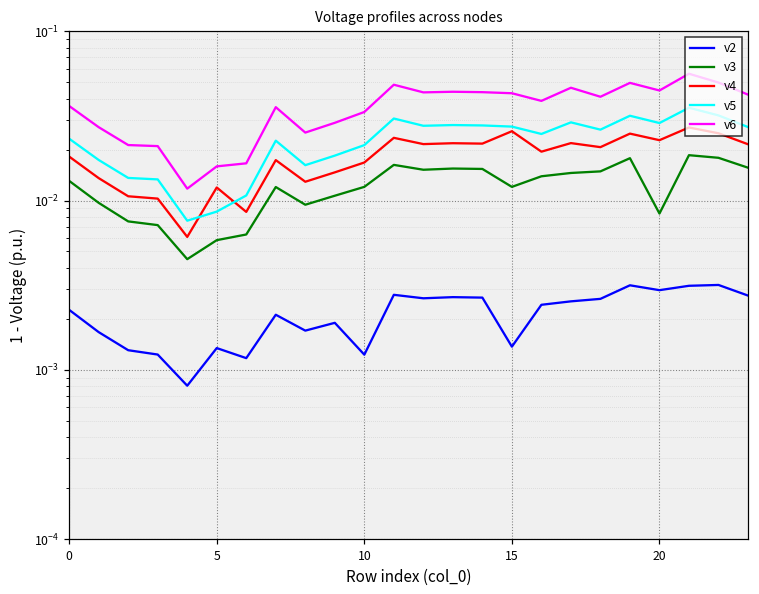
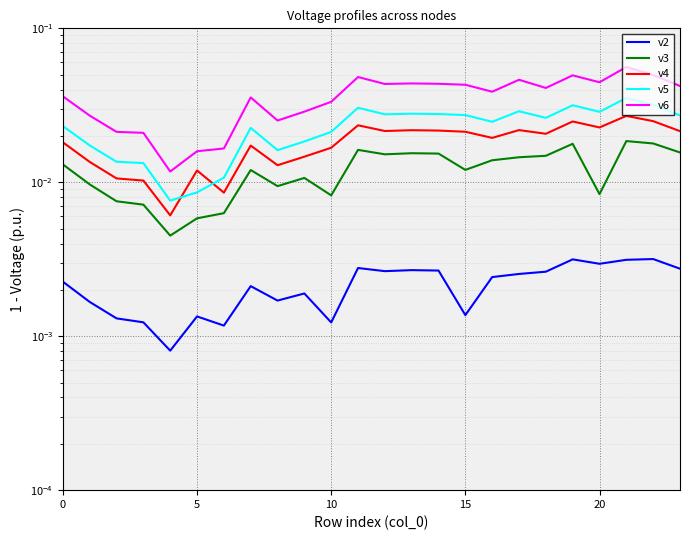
v3, 10: 0.012 -> 0.008
v4, 15: 0.026 -> 0.021
